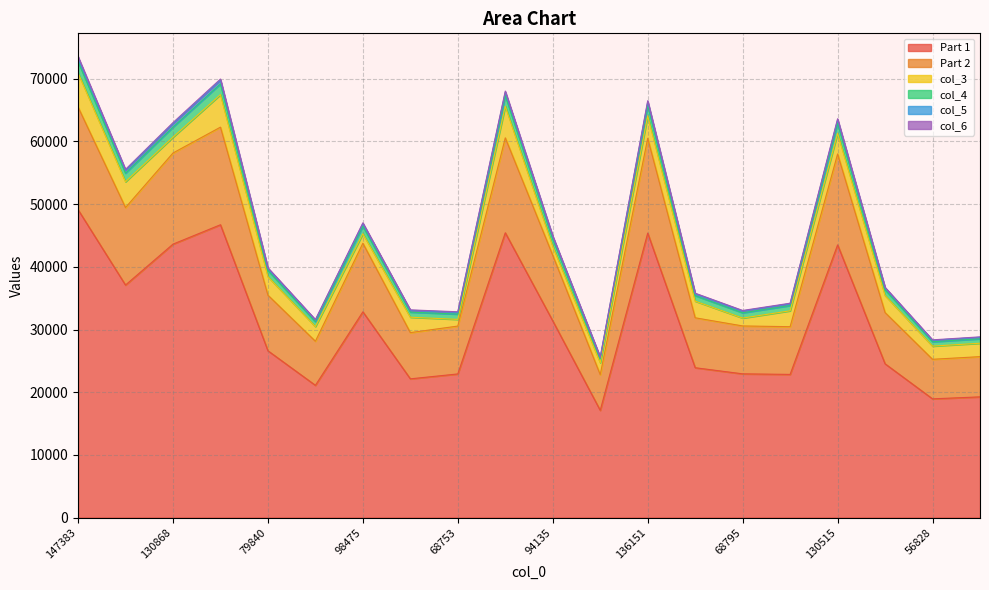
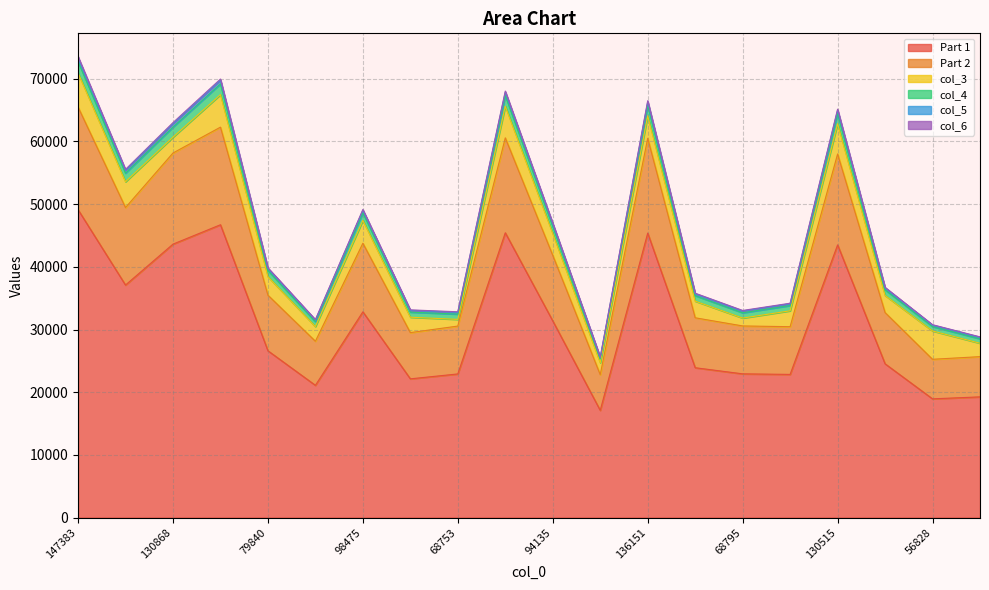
col_3, 98475: 2000 -> 4000
col_3, 94135: 1000 -> 3000
col_3, 130515: 3000 -> 5000
col_3, 56828: 2000 -> 5000
